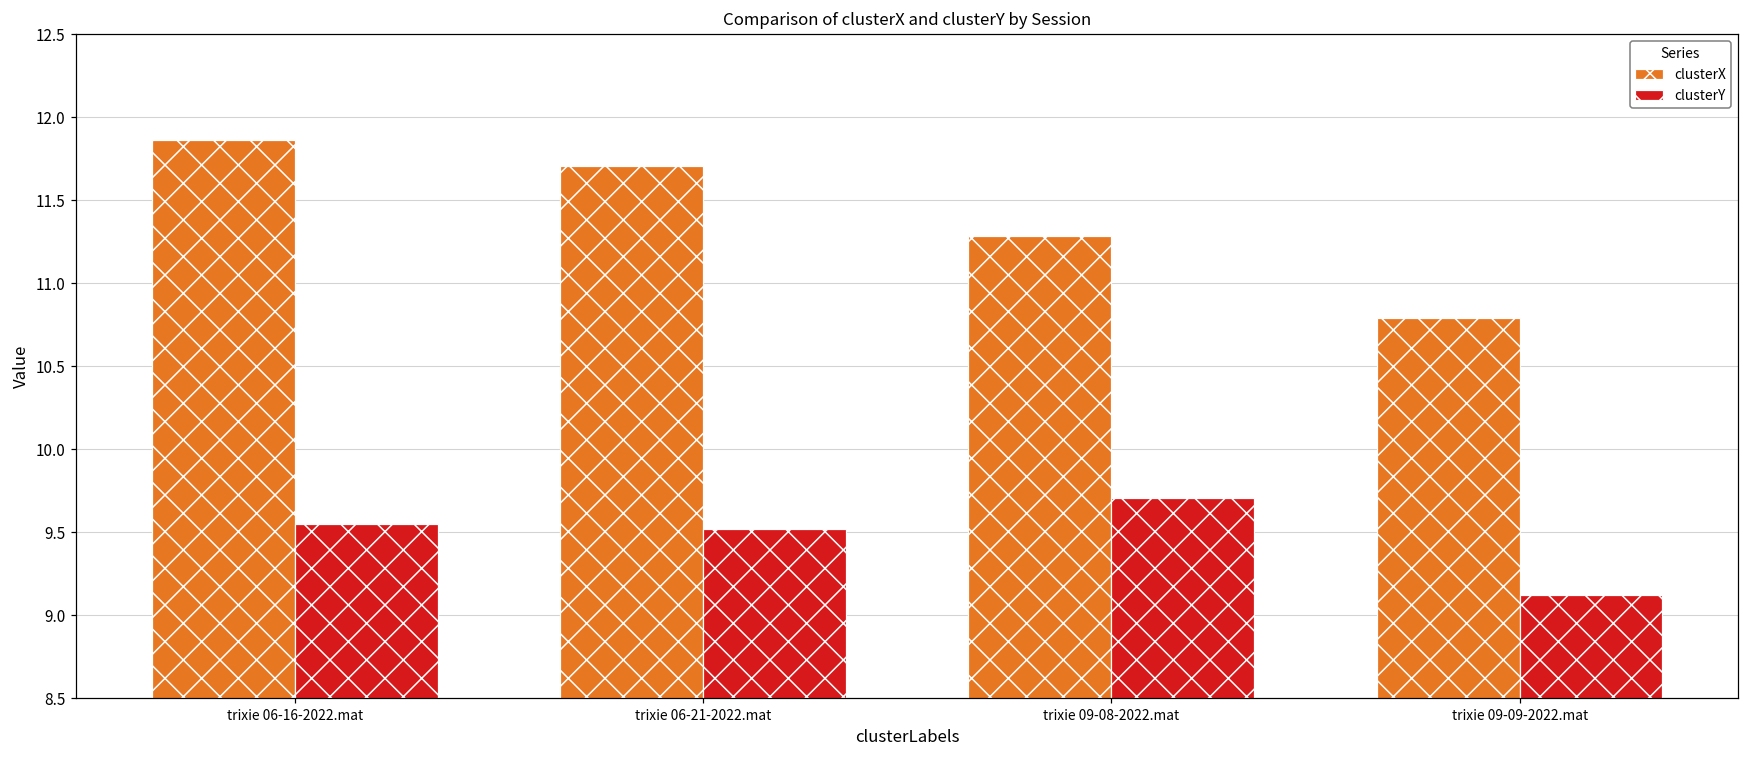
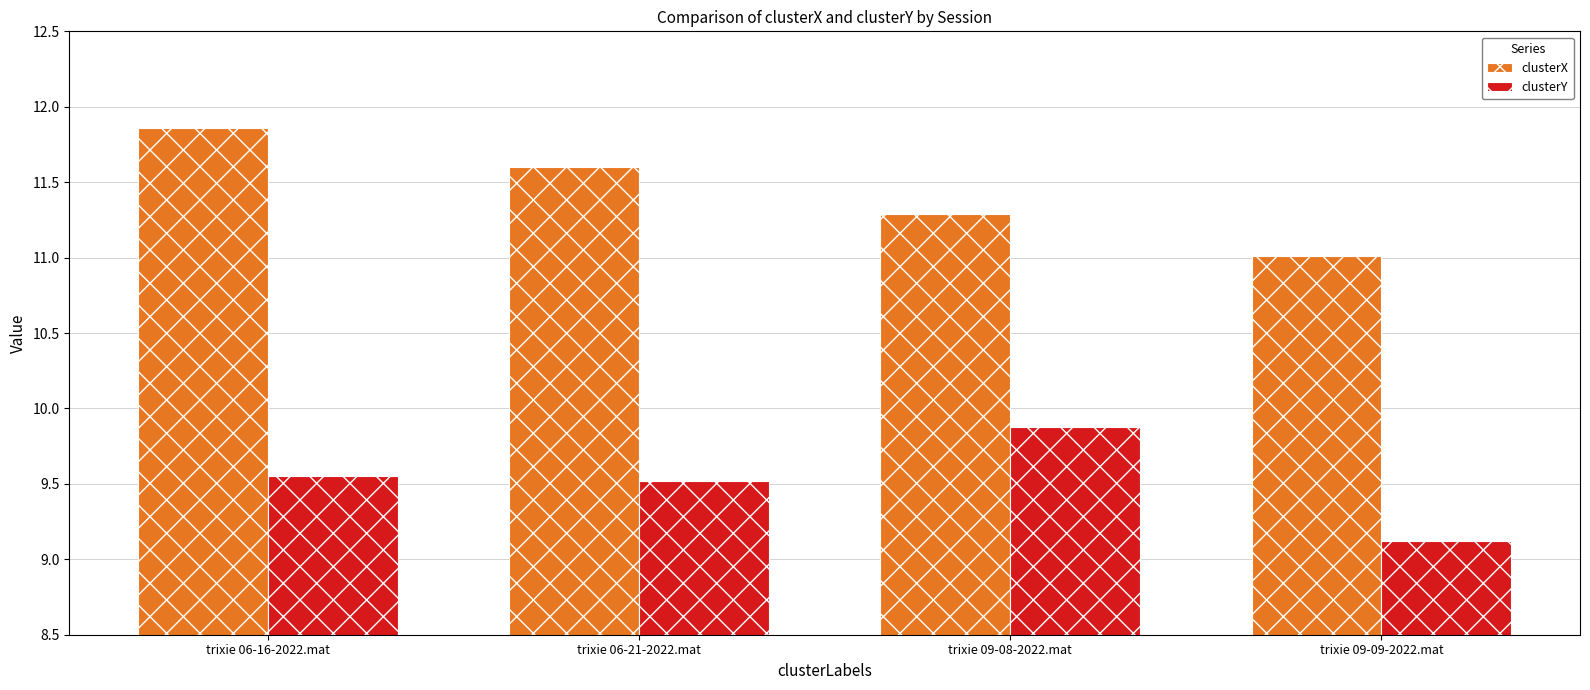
clusterX, trixie 06-21-2022.mat: 11.71 -> 11.60
clusterY, trixie 09-08-2022.mat: 9.71 -> 9.87
clusterX, trixie 09-09-2022.mat: 10.79 -> 11.01
